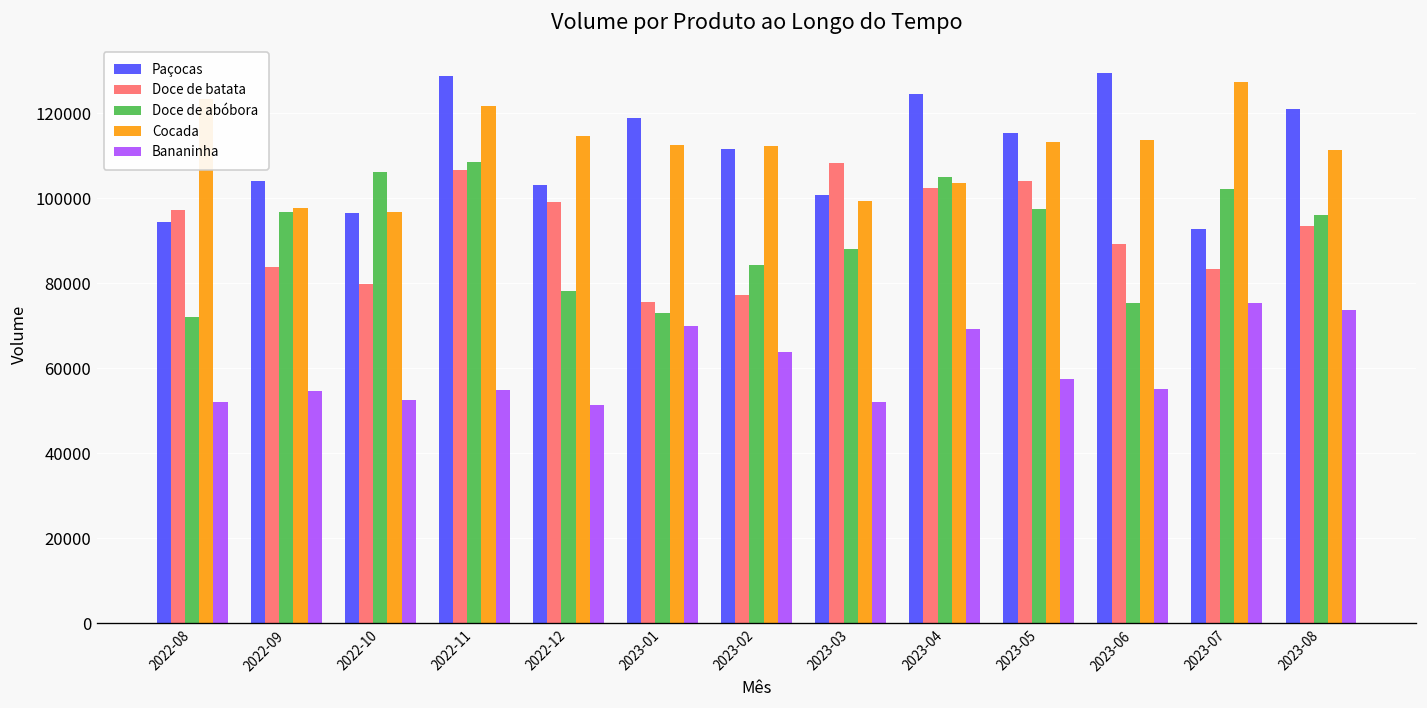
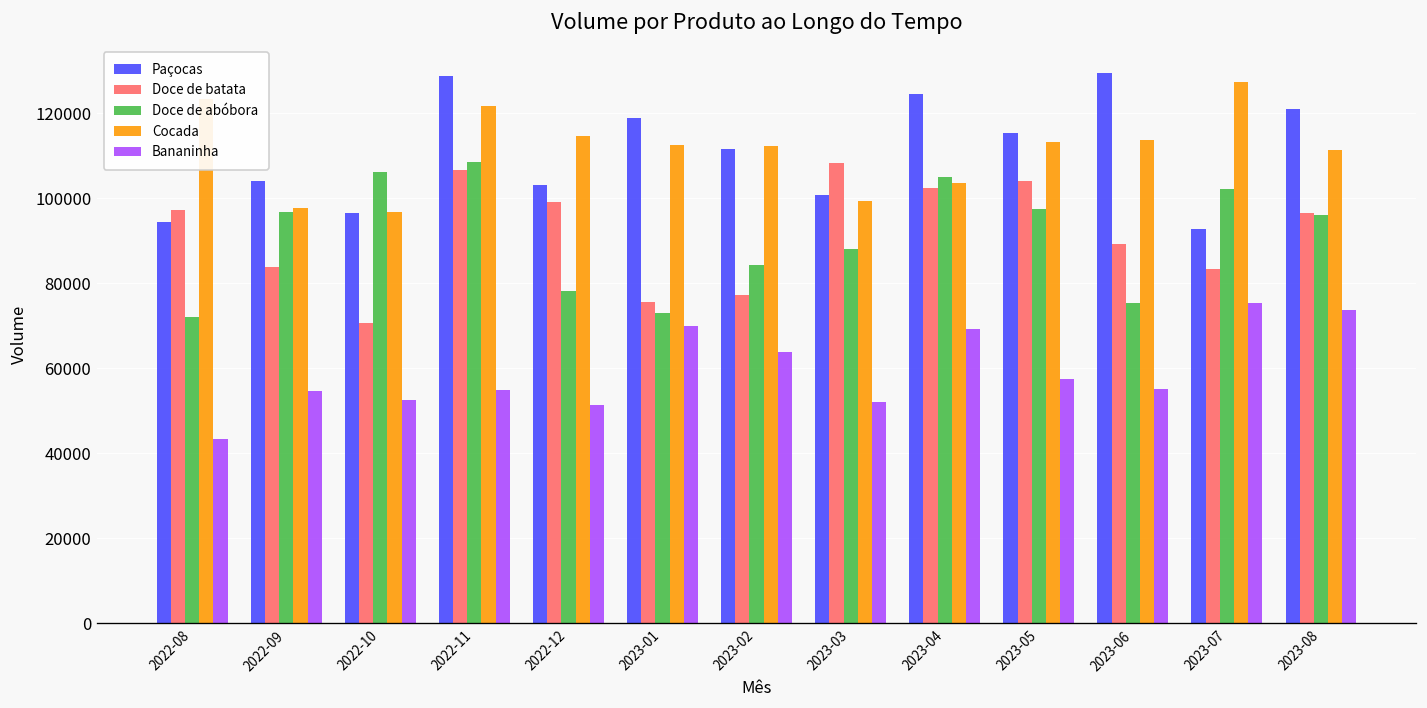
Bananinha, 2022-08: 52000 -> 43000
Doce de batata, 2022-10: 80000 -> 71000
Doce de batata, 2023-08: 93000 -> 96000
